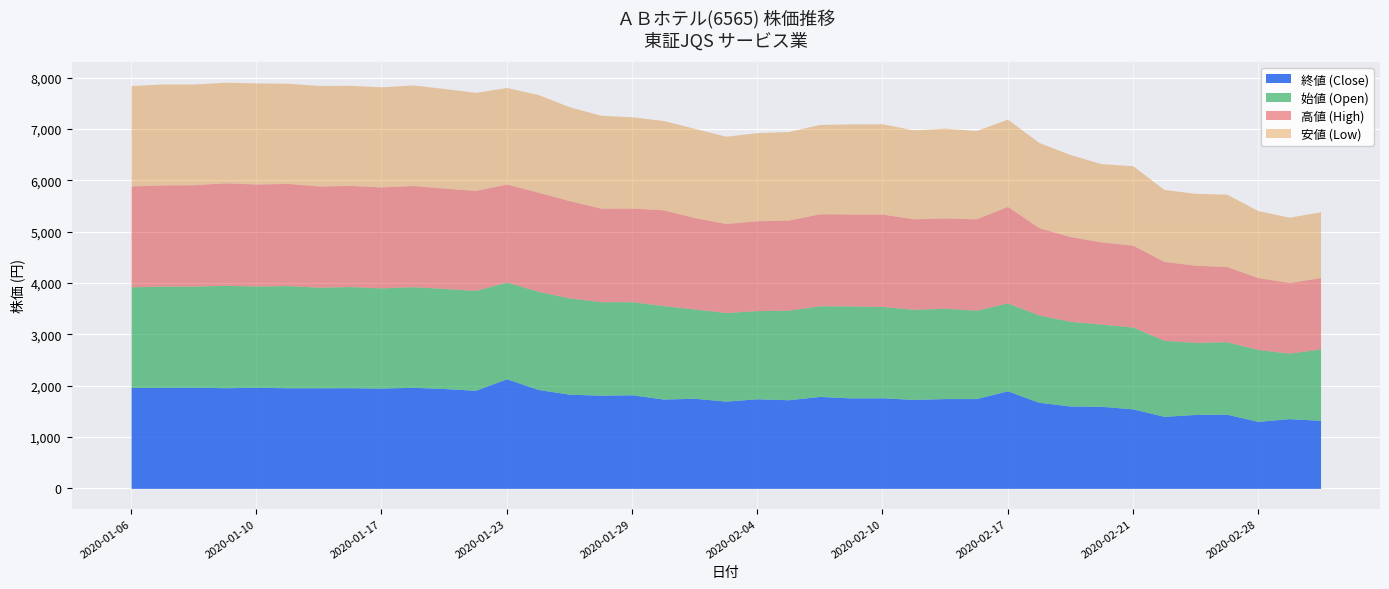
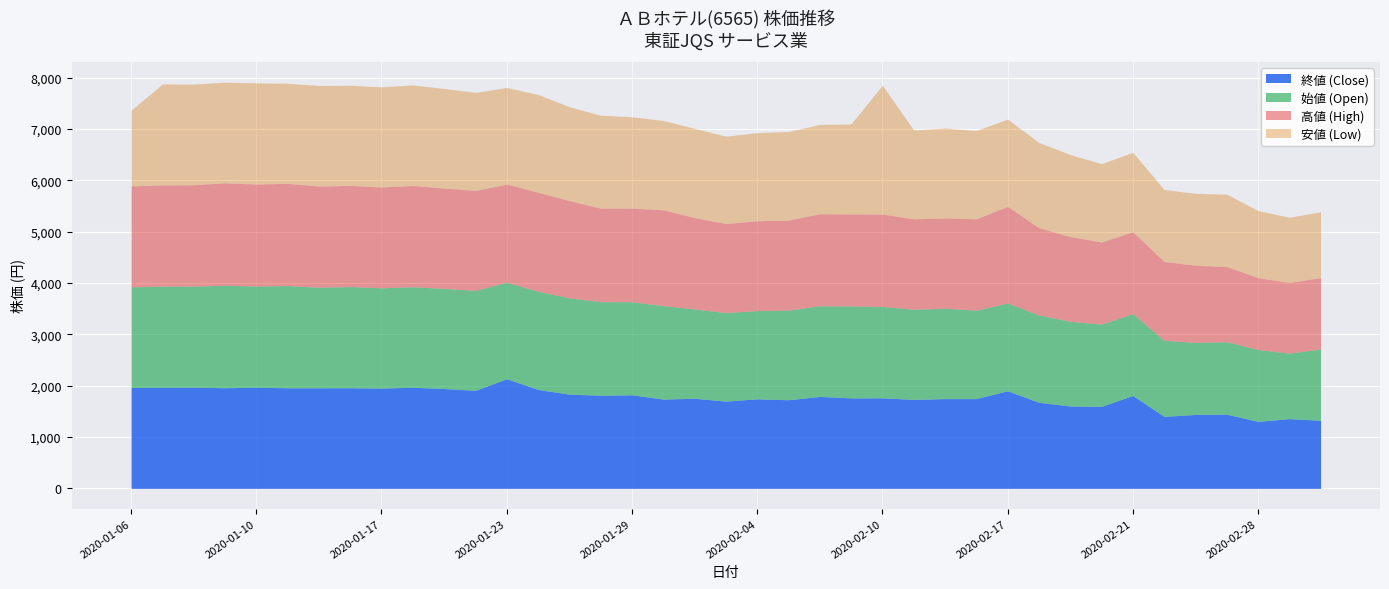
安値 (Low), 2020-01-06: 2,000 -> 1,500
安値 (Low), 2020-02-10: 1,800 -> 2,500
終値 (Close), 2020-02-21: 1,500 -> 1,800
